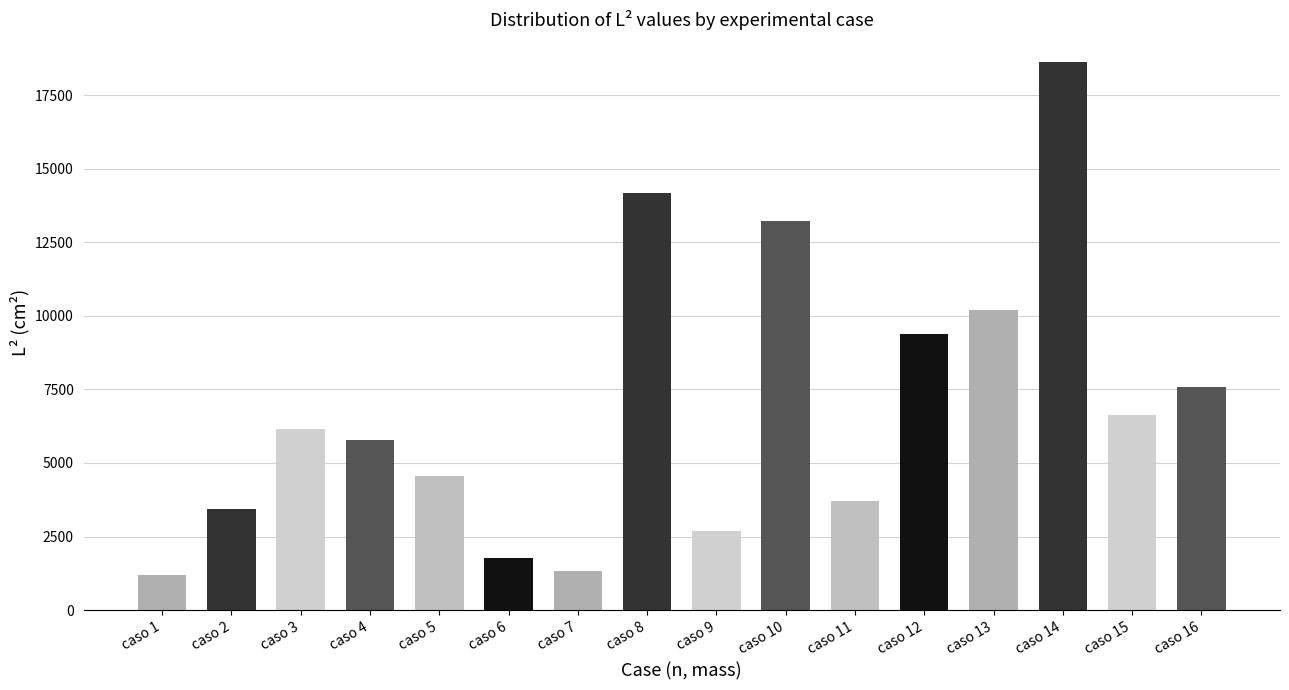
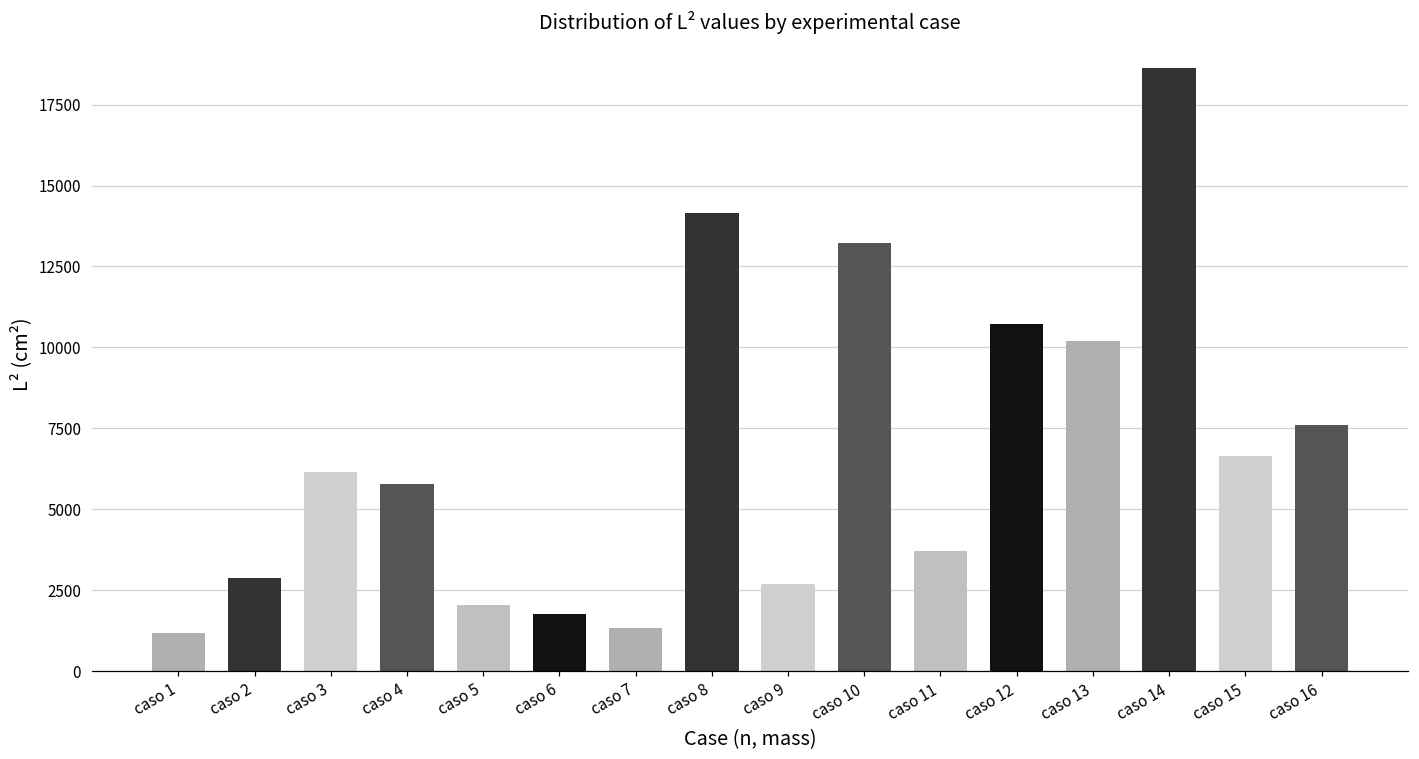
caso 2: 3400 -> 2900
caso 5: 4600 -> 2000
caso 12: 9400 -> 10700
